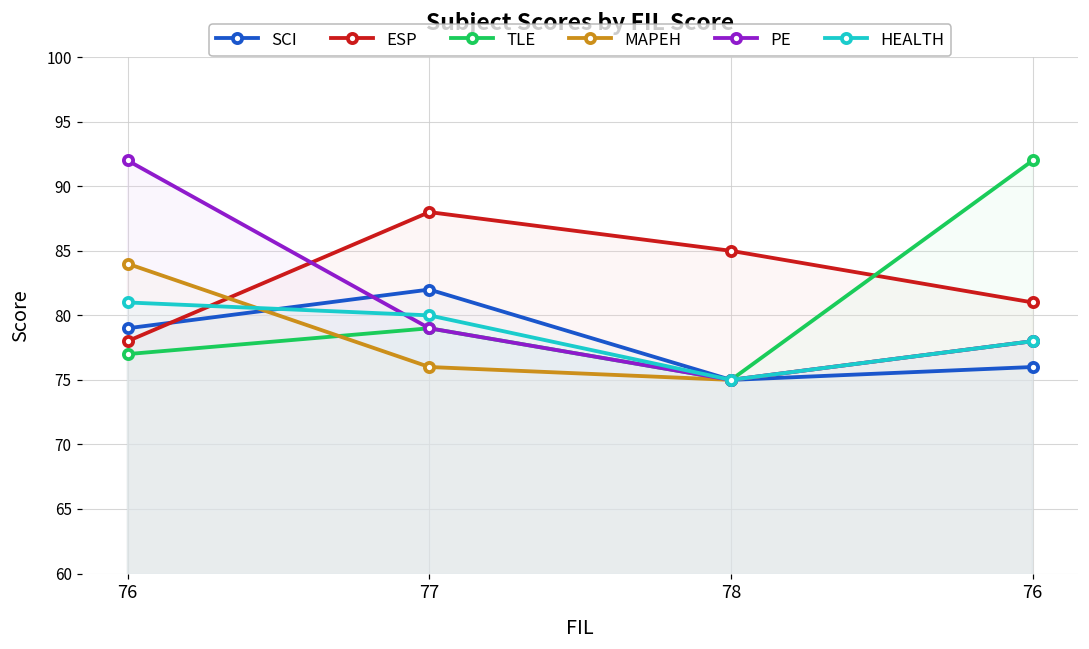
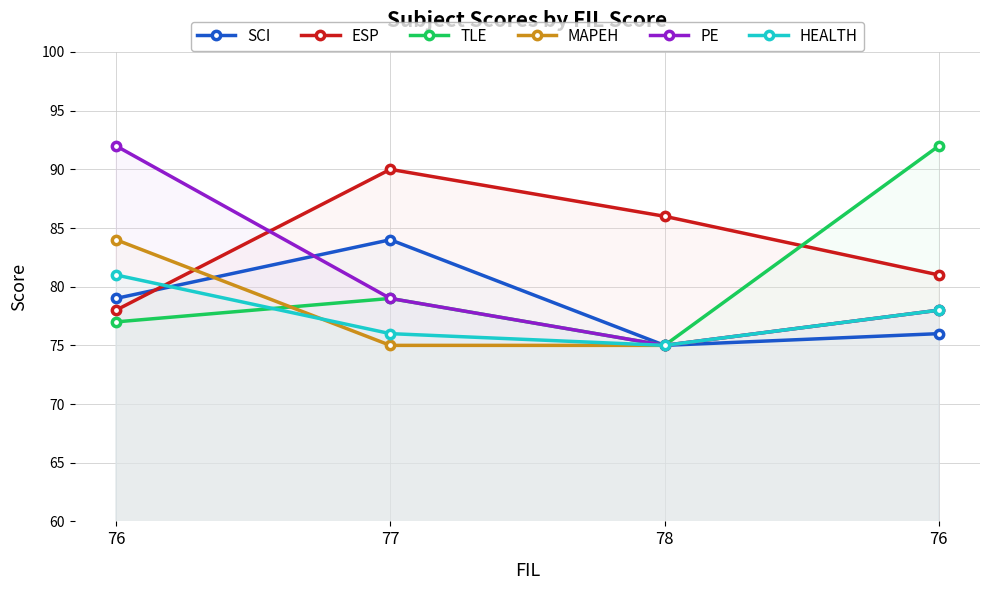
SCI, 77: 82 -> 84
ESP, 77: 88 -> 90
MAPEH, 77: 76 -> 75
HEALTH, 77: 80 -> 76
ESP, 78: 85 -> 86
